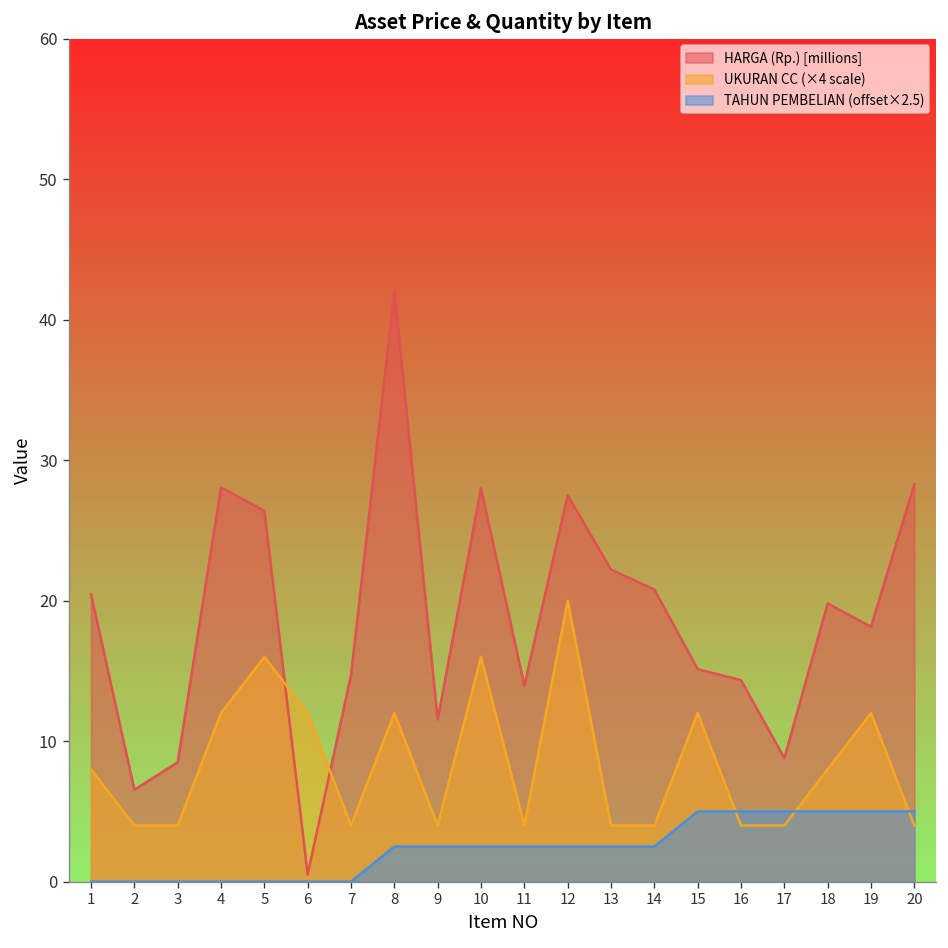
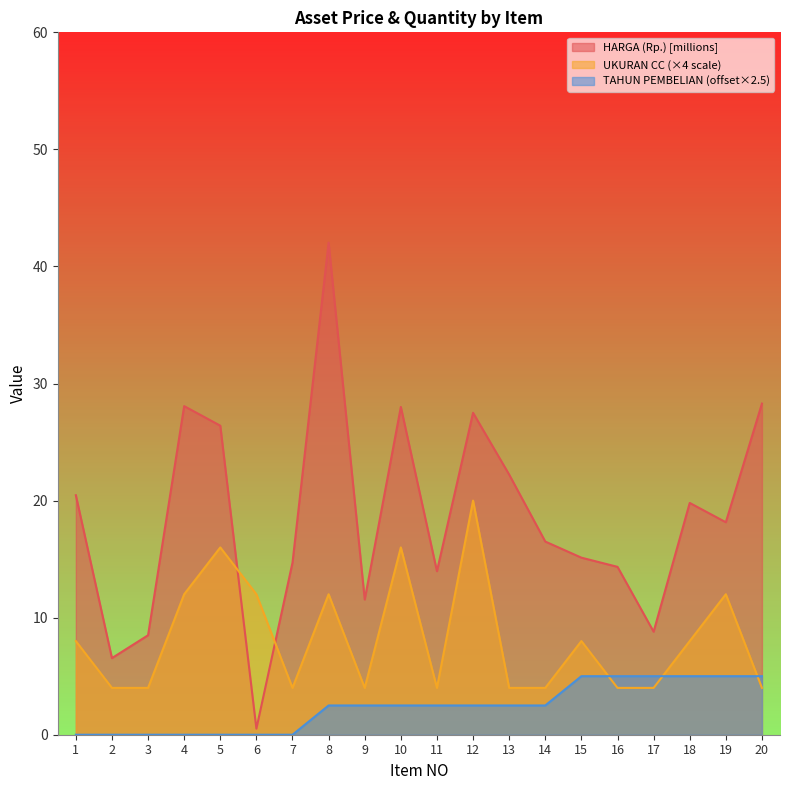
HARGA (Rp.) [millions], 14: 20.8 -> 16.5
UKURAN CC (×4 scale), 15: 12.0 -> 8.0
